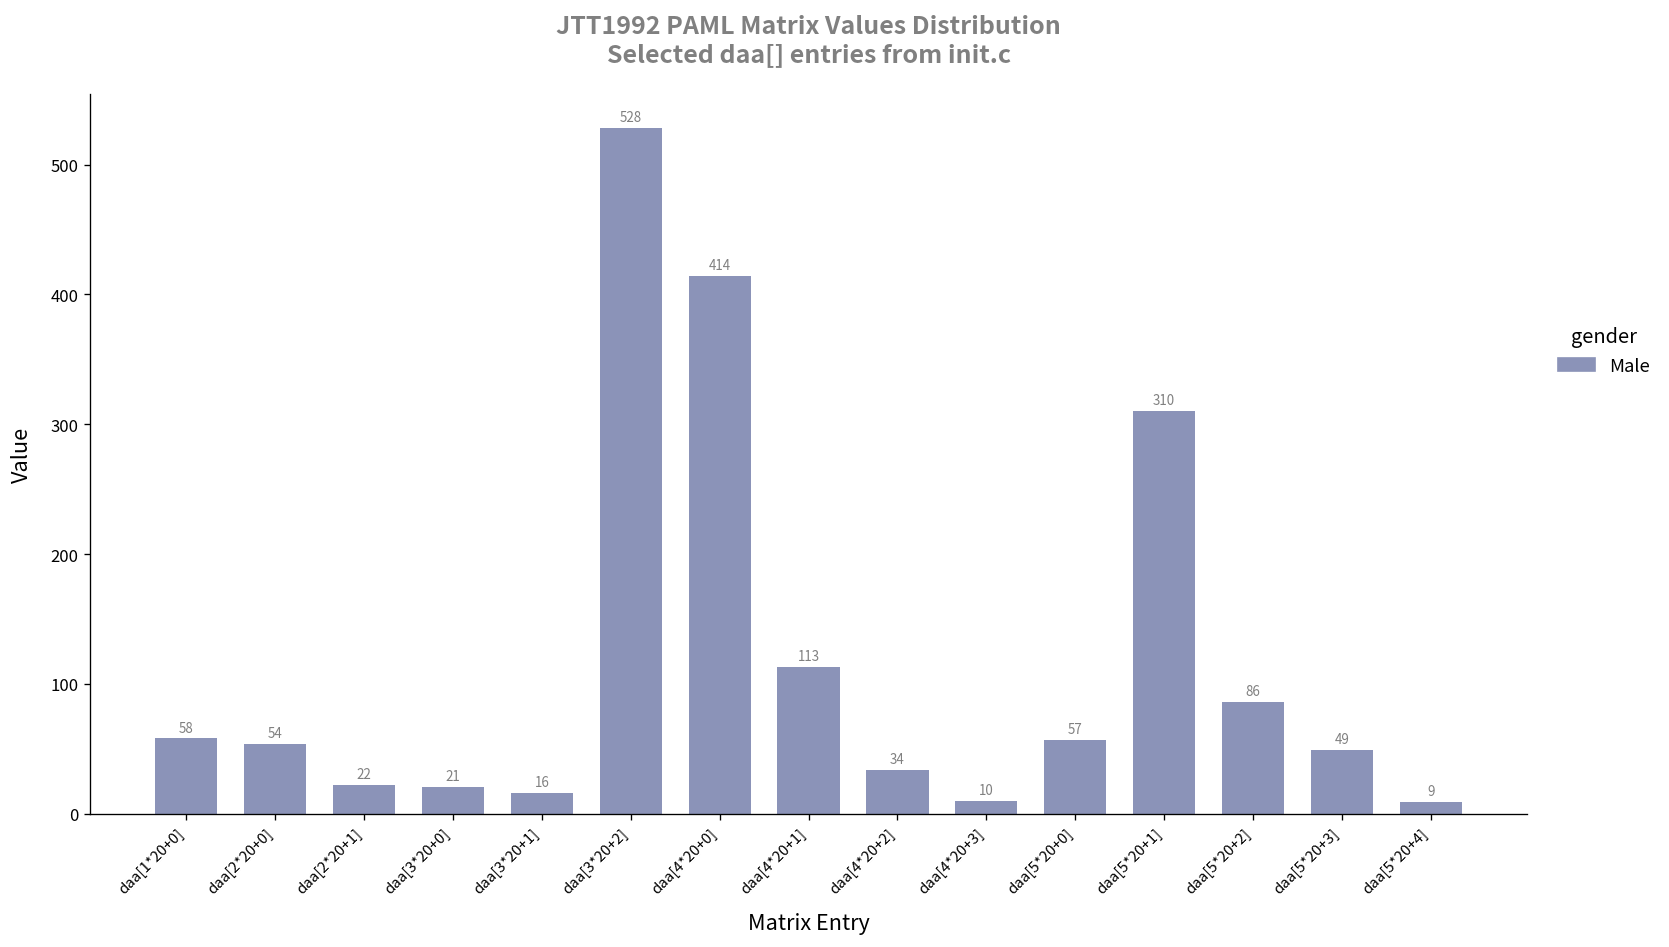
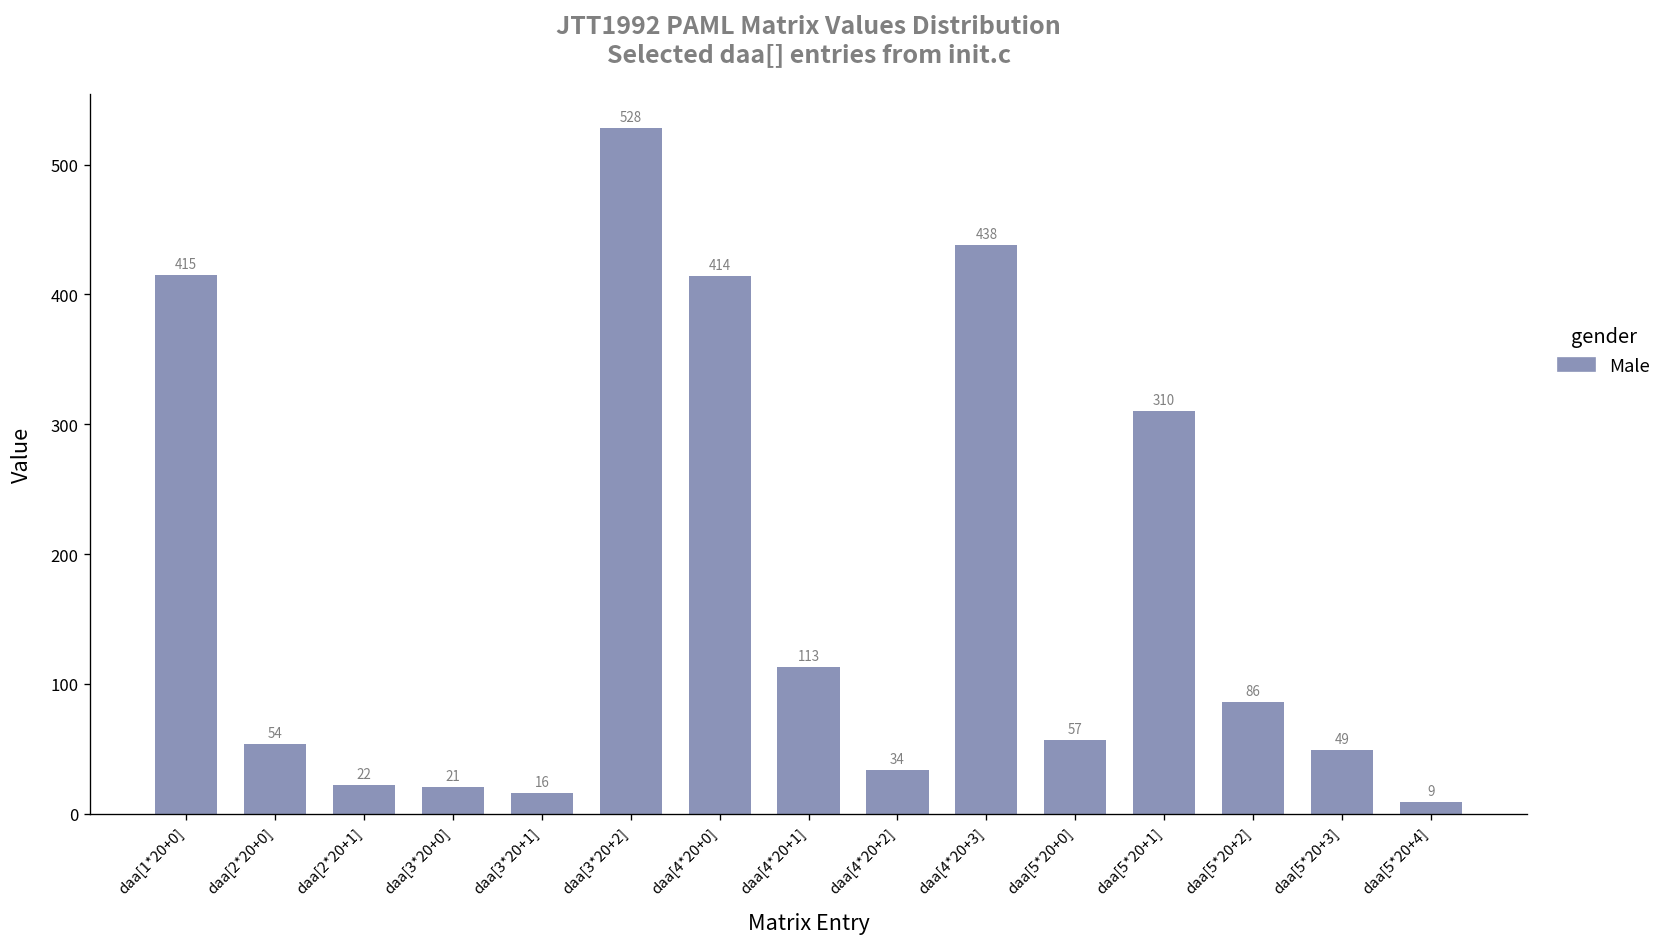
daa[1*20+0]: 58 -> 415
daa[4*20+3]: 10 -> 438
